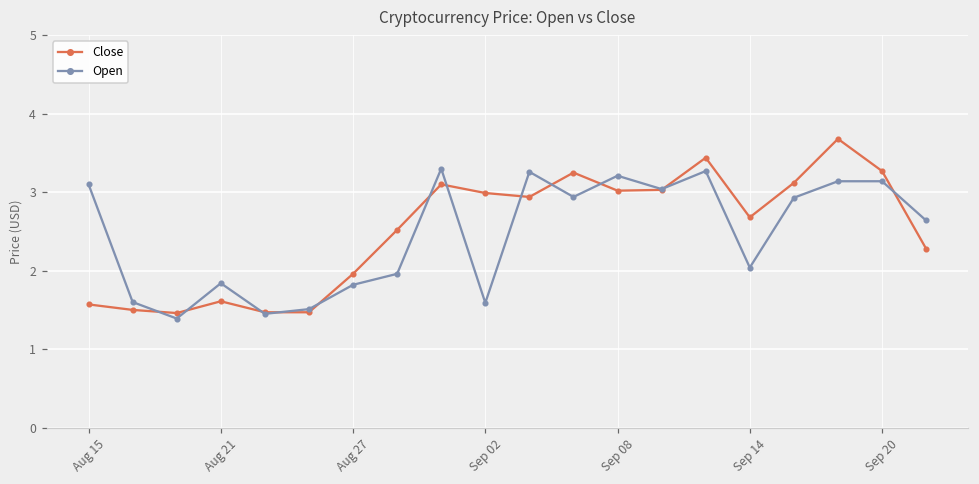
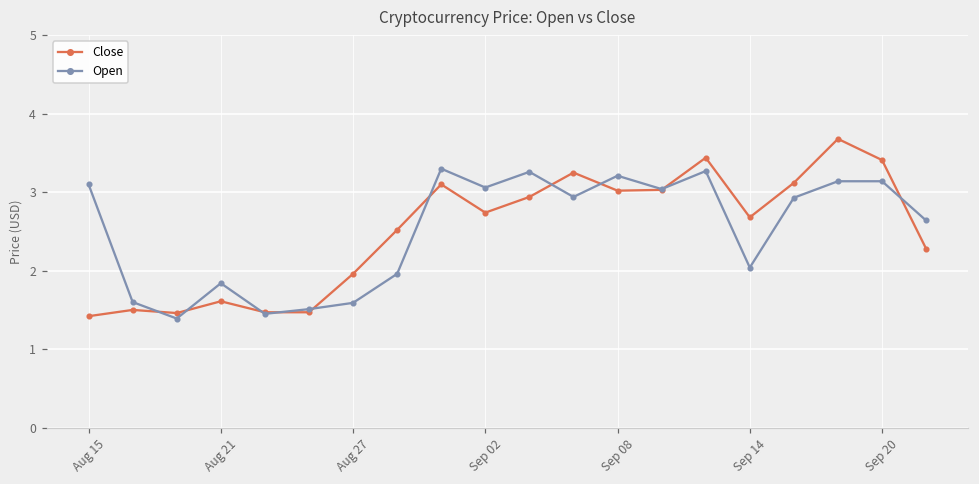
Close, Aug 15: 1.6 -> 1.4
Open, Aug 27: 1.8 -> 1.6
Close, Sep 02: 3.0 -> 2.7
Open, Sep 02: 1.6 -> 3.1
Close, Sep 20: 3.3 -> 3.4
